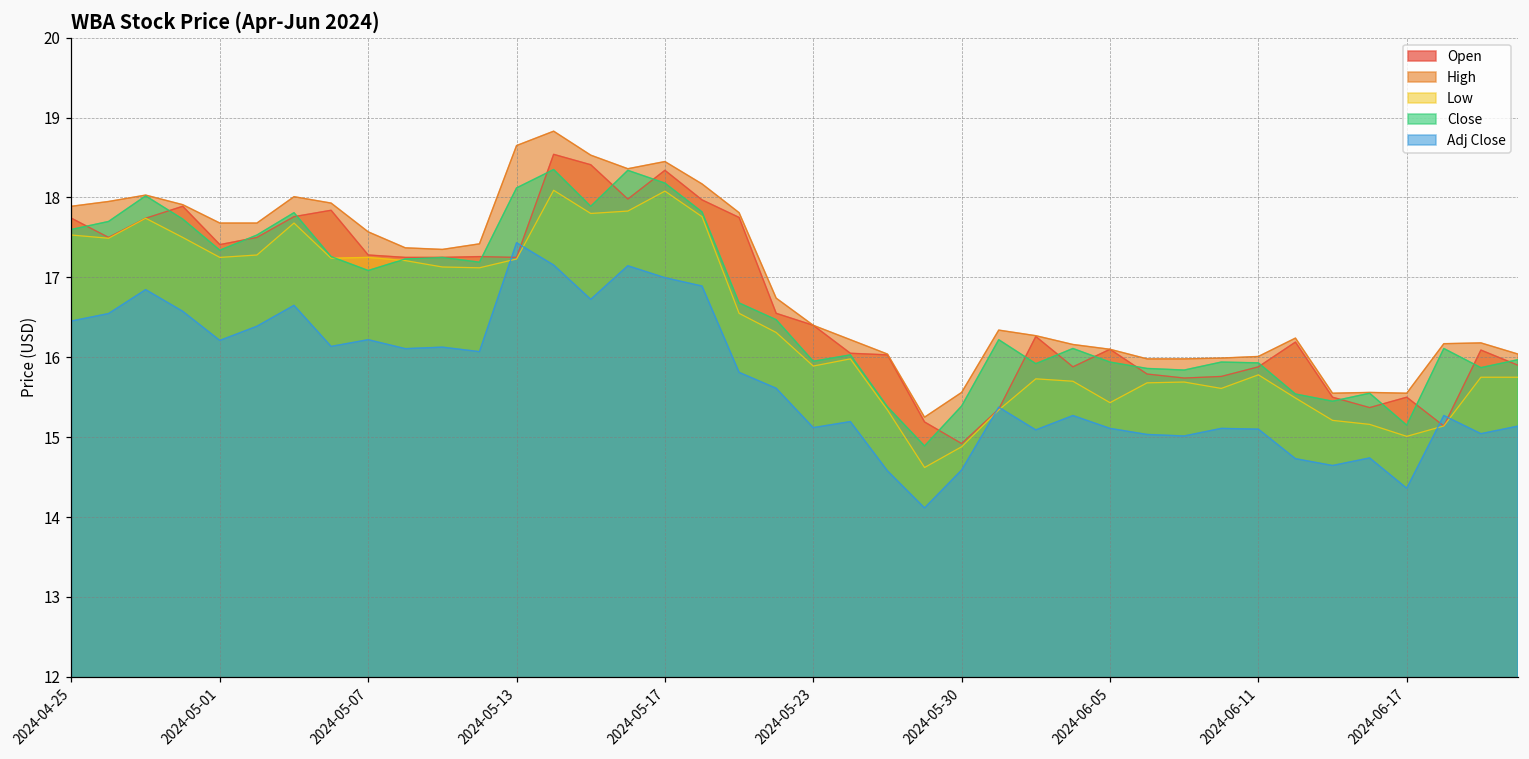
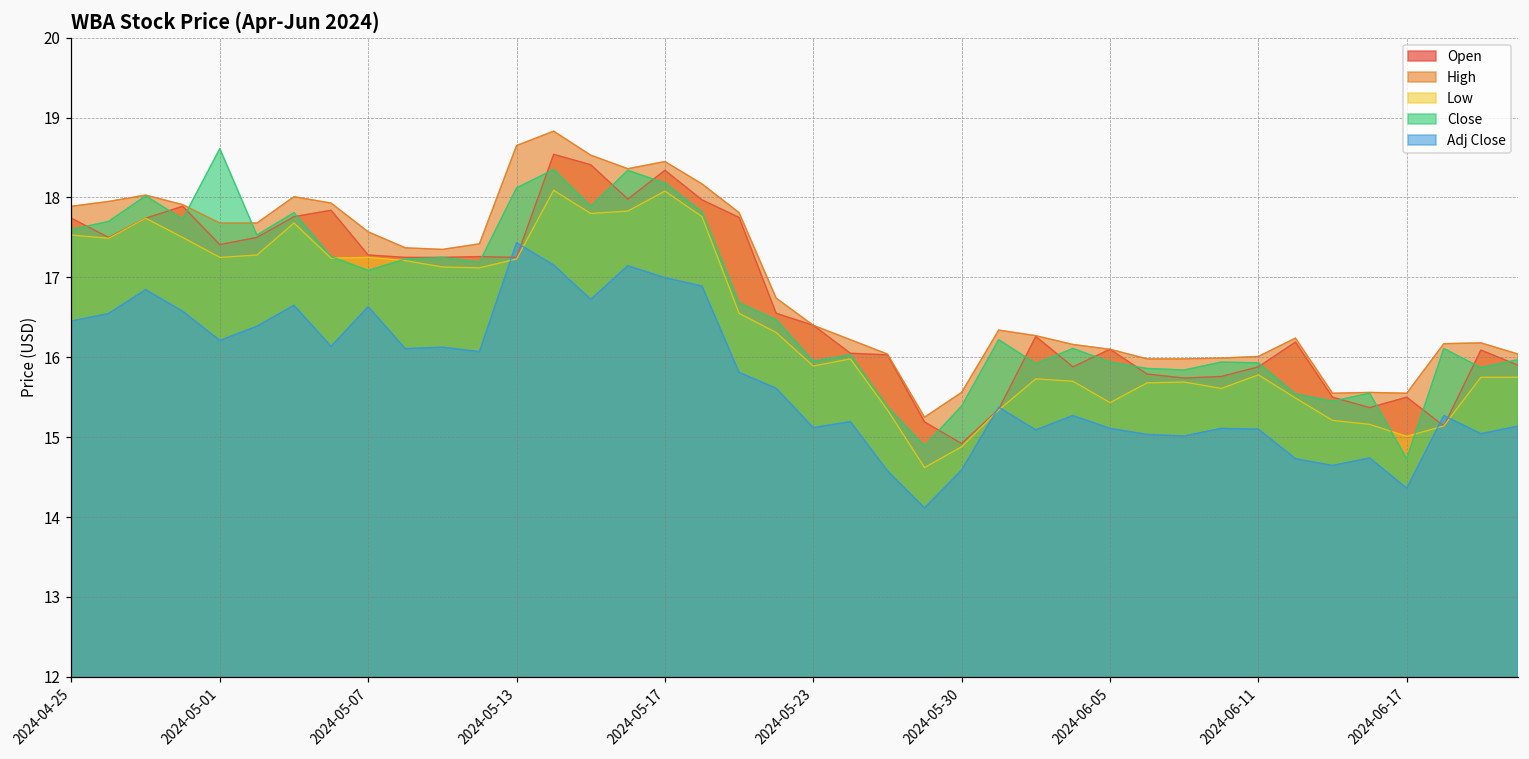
Close, 2024-05-01: 17.3 -> 18.6
Adj Close, 2024-05-07: 16.2 -> 16.6
Close, 2024-06-17: 15.1 -> 14.7
